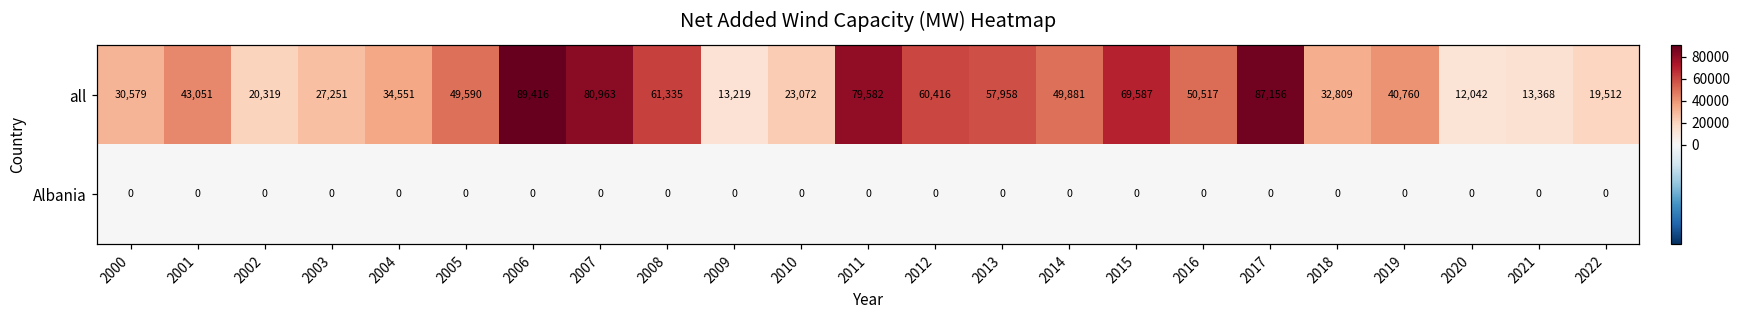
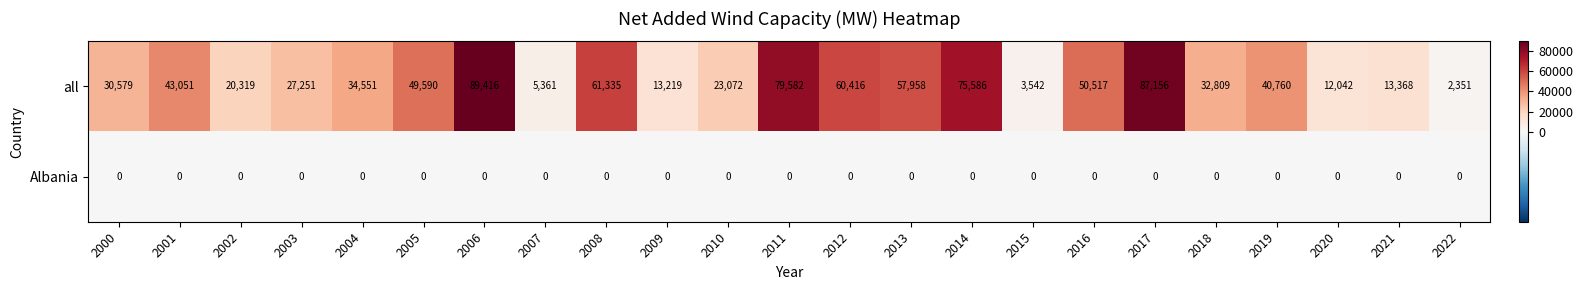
all, 2007: 80,963 -> 5,361
all, 2014: 49,881 -> 75,586
all, 2015: 69,587 -> 3,542
all, 2022: 19,512 -> 2,351
